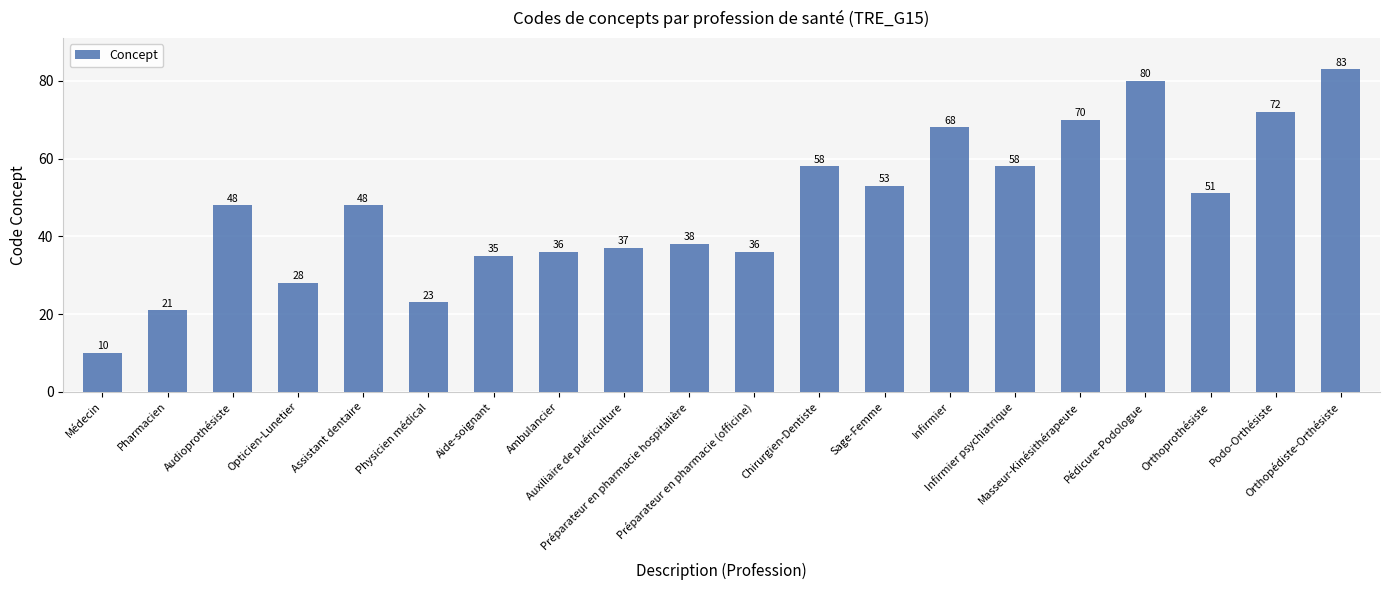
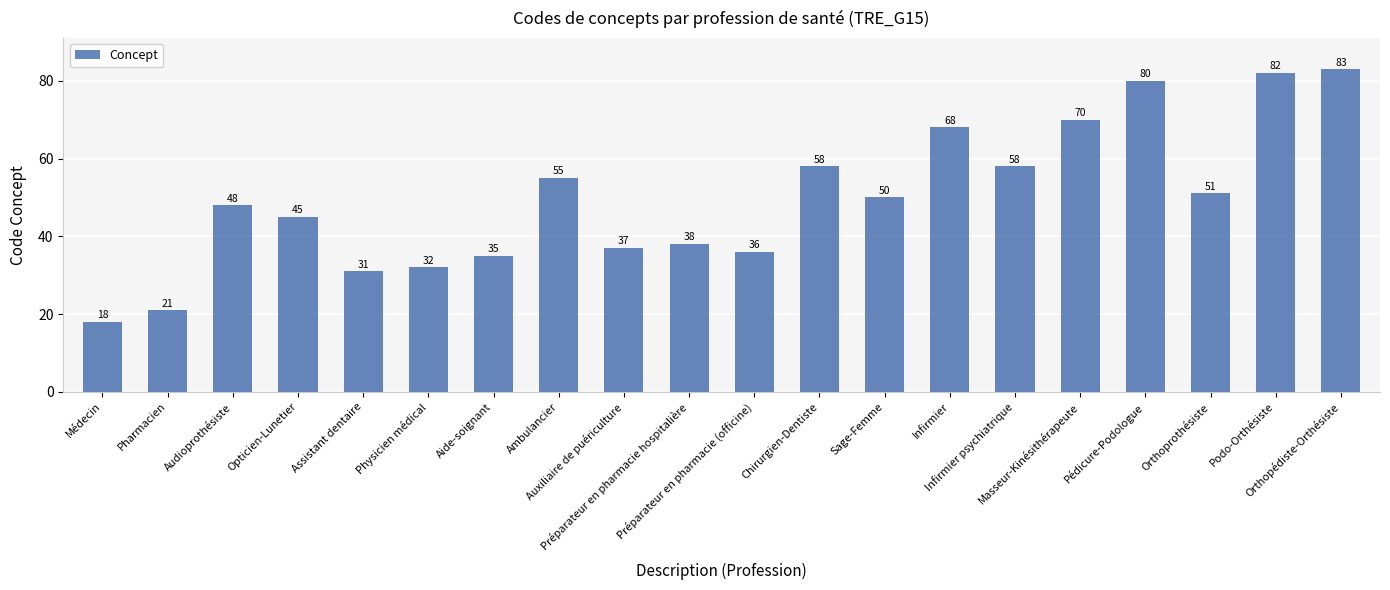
Médecin: 10 -> 18
Opticien-Lunetier: 28 -> 45
Assistant dentaire: 48 -> 31
Physicien médical: 23 -> 32
Ambulancier: 36 -> 55
Sage-Femme: 53 -> 50
Podo-Orthésiste: 72 -> 82
